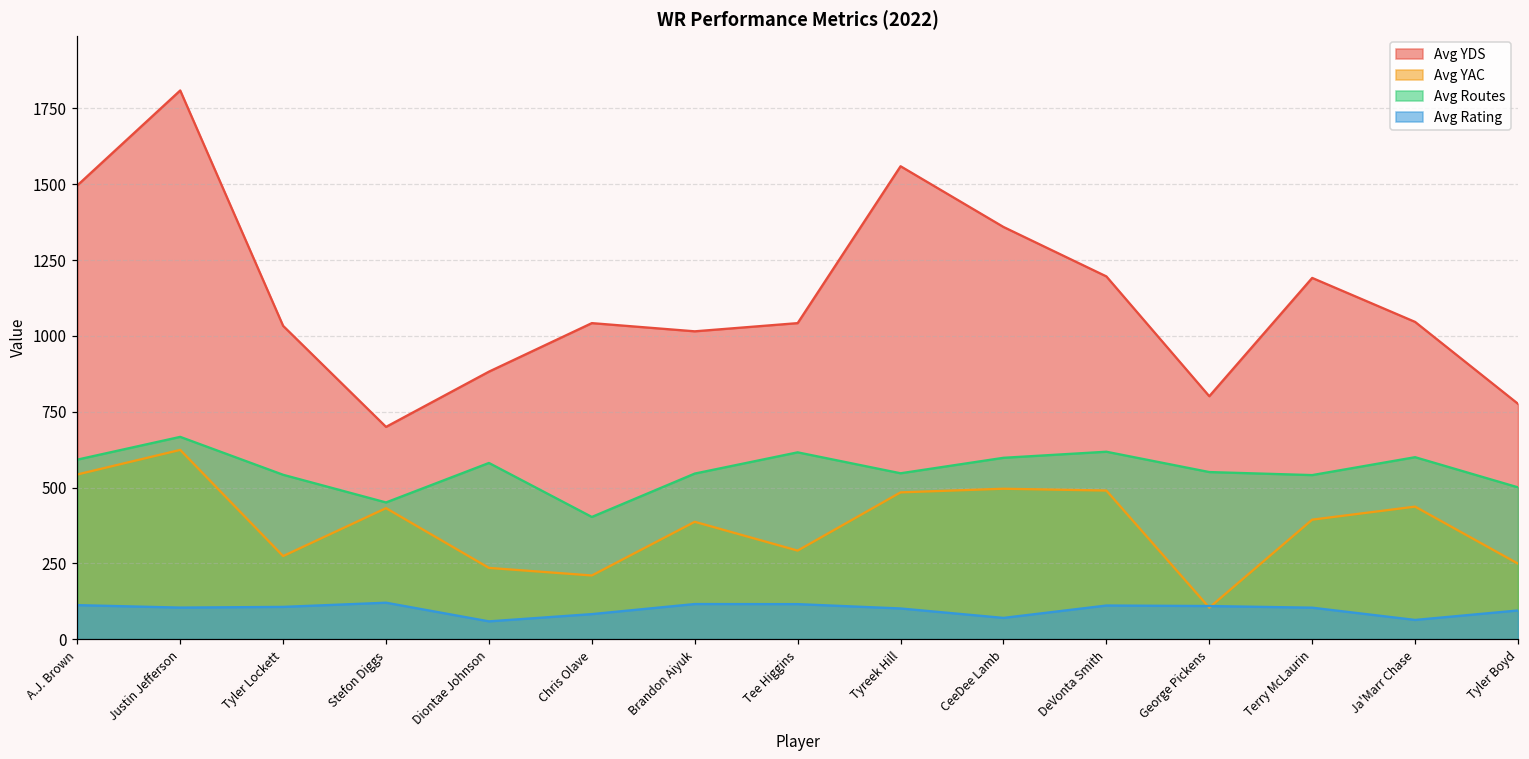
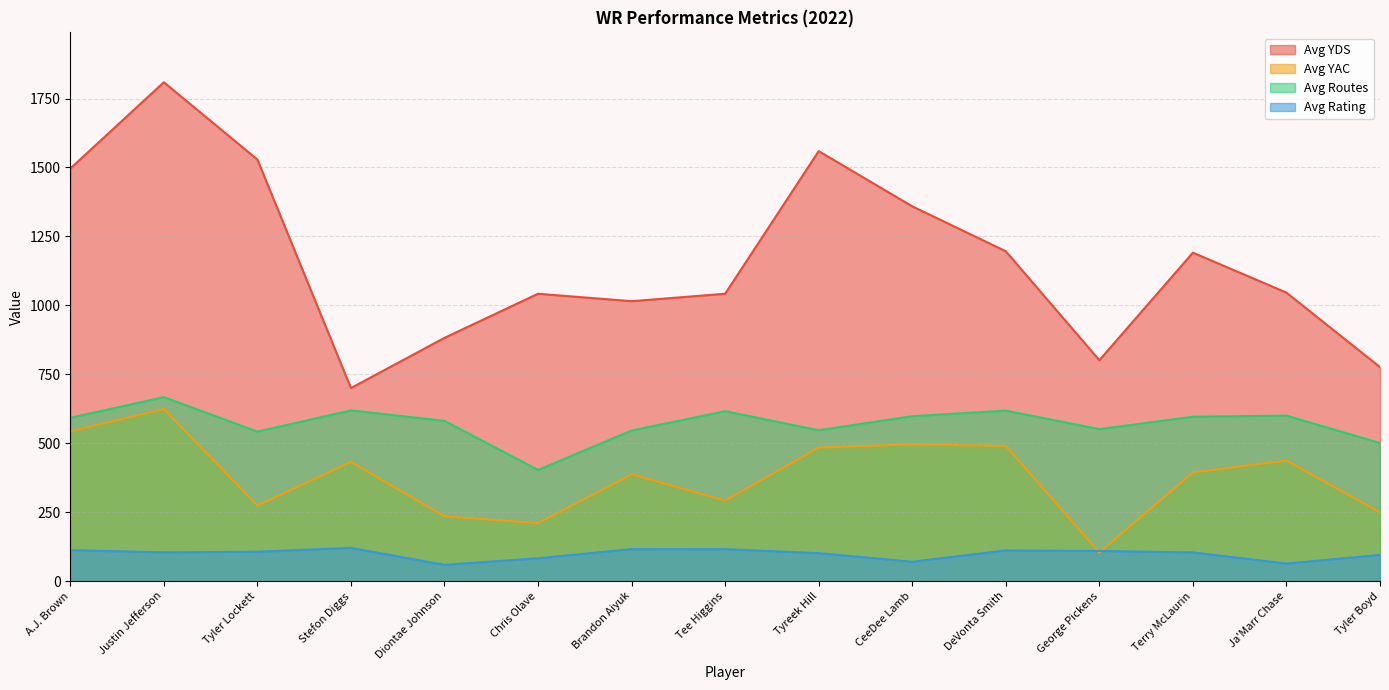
Avg YDS, Tyler Lockett: 1030 -> 1530
Avg Routes, Stefon Diggs: 450 -> 620
Avg Routes, Terry McLaurin: 540 -> 600
